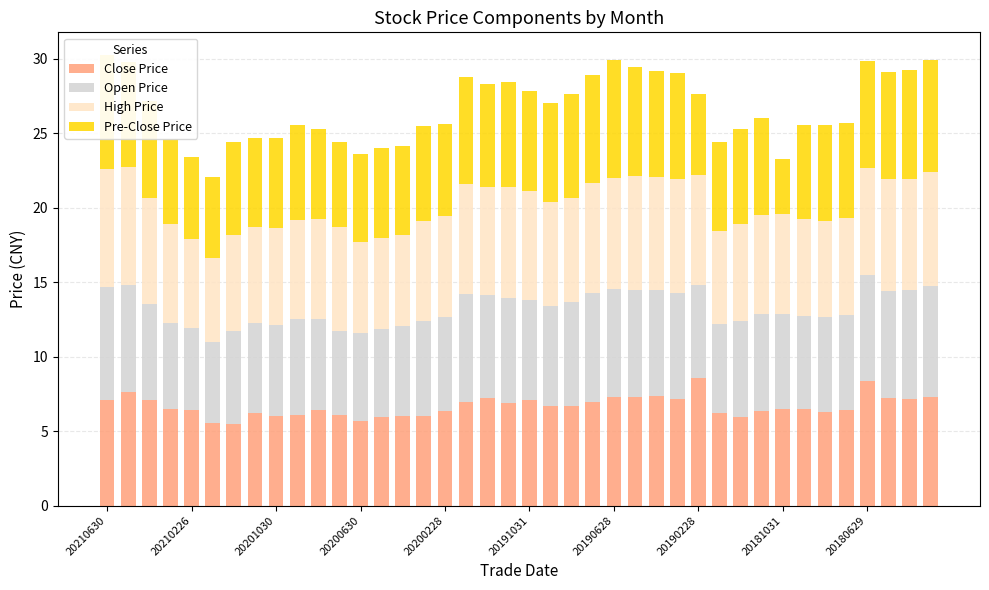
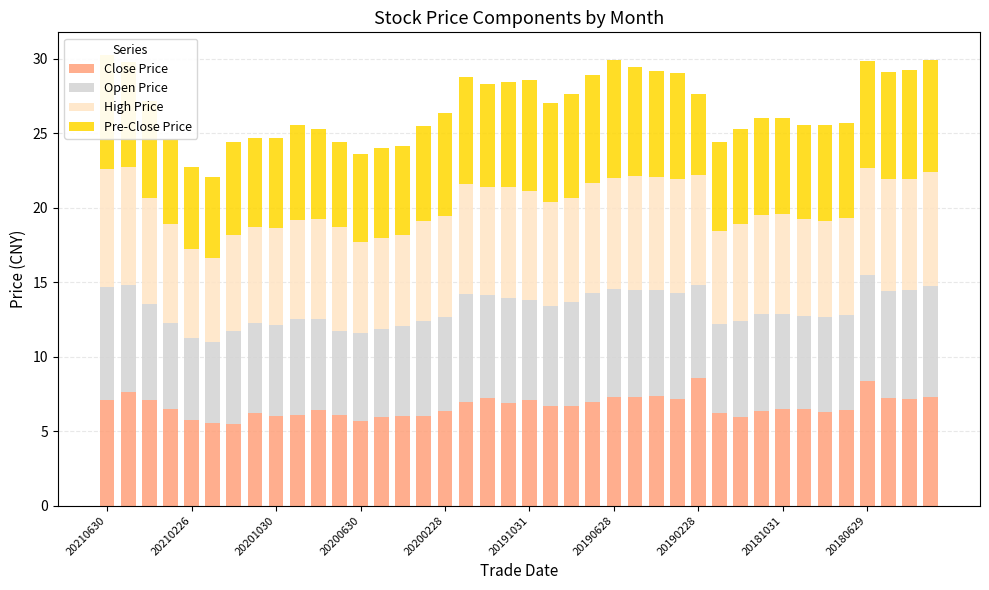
Close Price, 20210226: 6.4 -> 5.8
Pre-Close Price, 20200228: 6.2 -> 6.9
Pre-Close Price, 20191031: 6.7 -> 7.4
Pre-Close Price, 20181031: 3.7 -> 6.5
